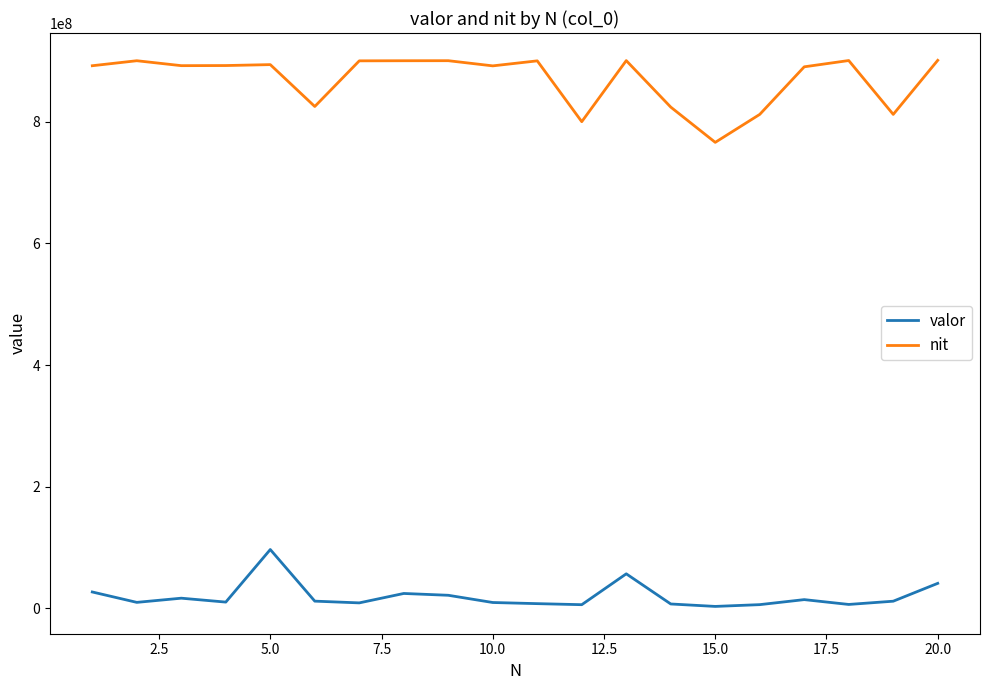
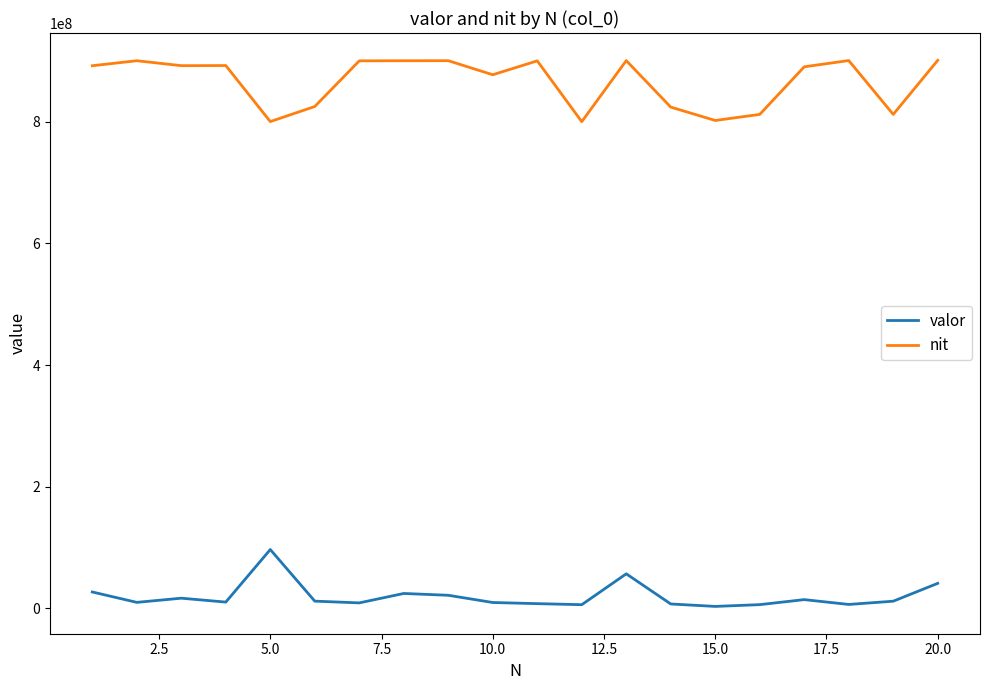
nit, 5.0: 890000000 -> 800000000
nit, 10.0: 890000000 -> 880000000
nit, 15.0: 770000000 -> 800000000
